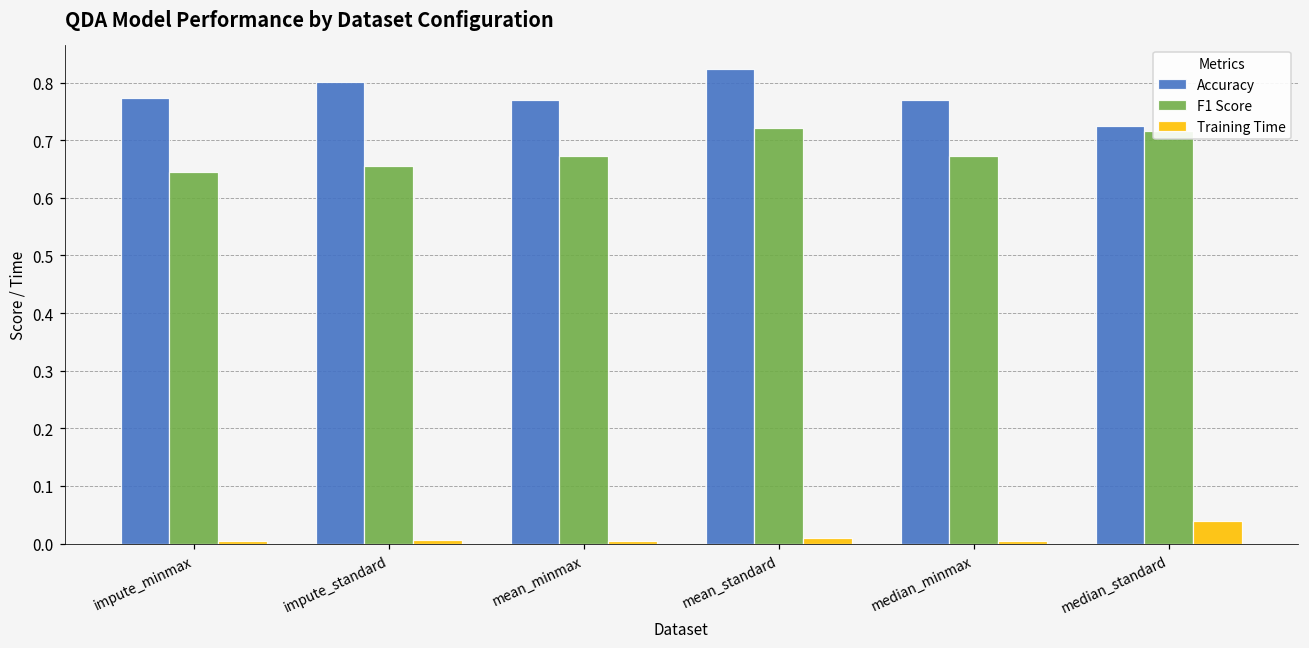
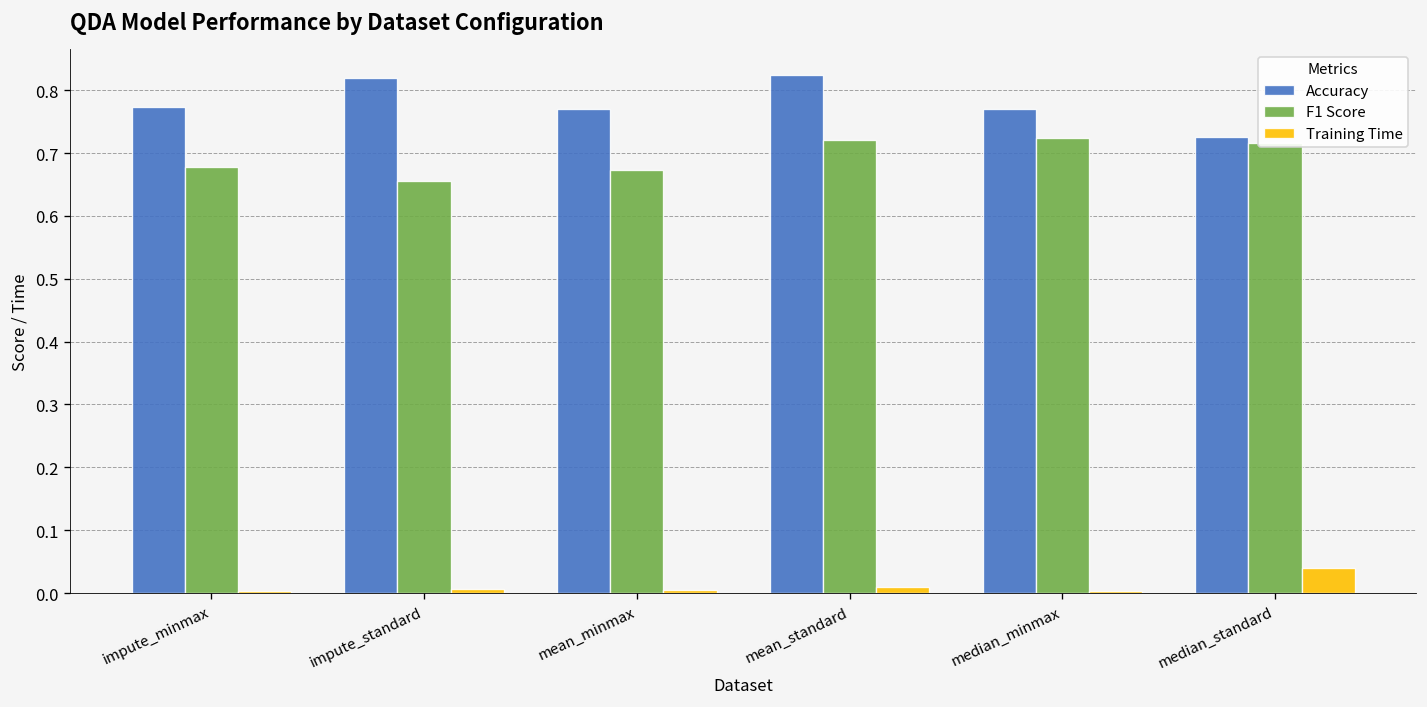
F1 Score, impute_minmax: 0.65 -> 0.68
Accuracy, impute_standard: 0.80 -> 0.82
F1 Score, median_minmax: 0.67 -> 0.72
